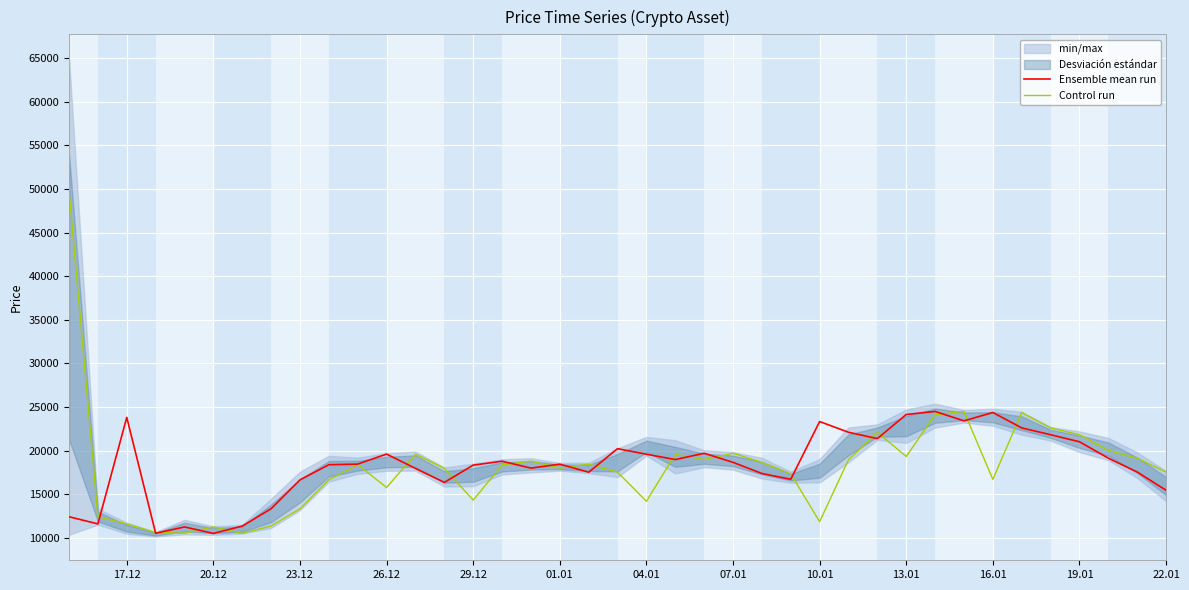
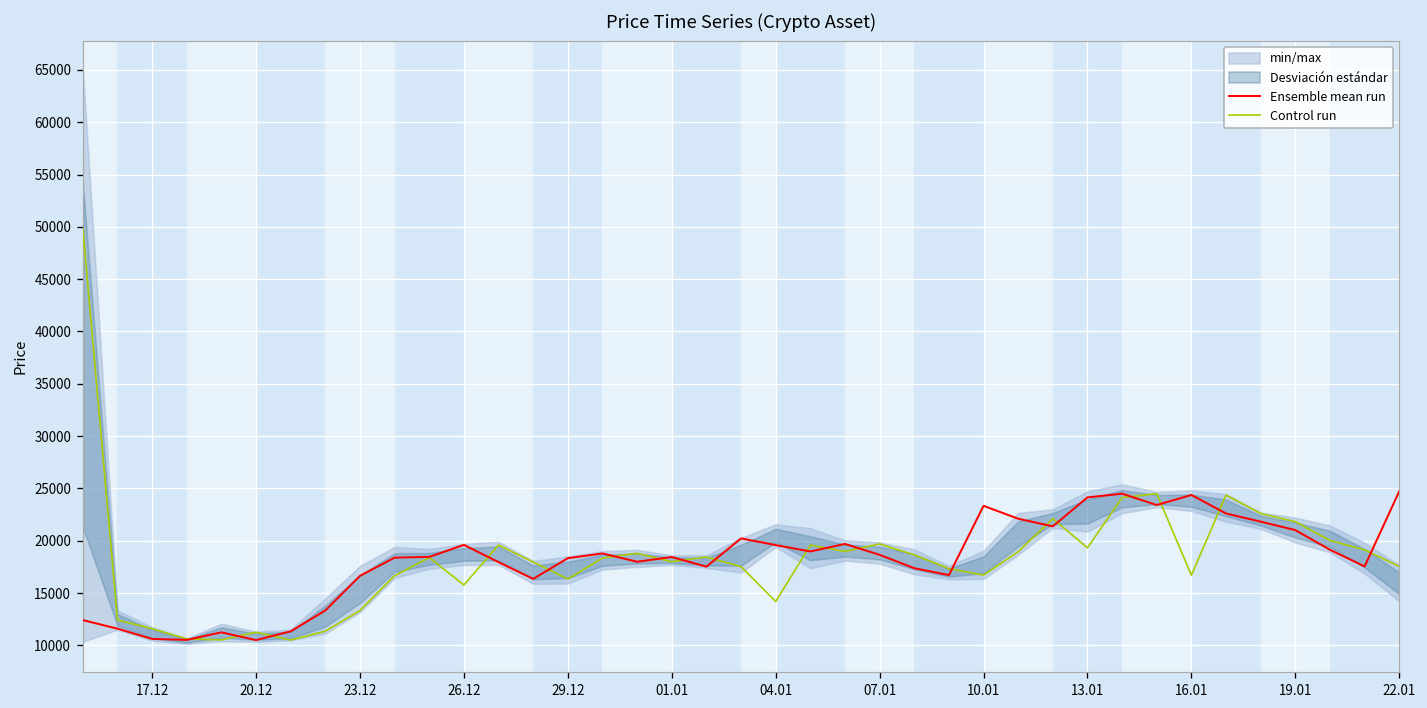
Ensemble mean run, 17.12: 24000 -> 11000
Control run, 29.12: 14000 -> 16000
Control run, 10.01: 12000 -> 17000
Ensemble mean run, 22.01: 15000 -> 25000
